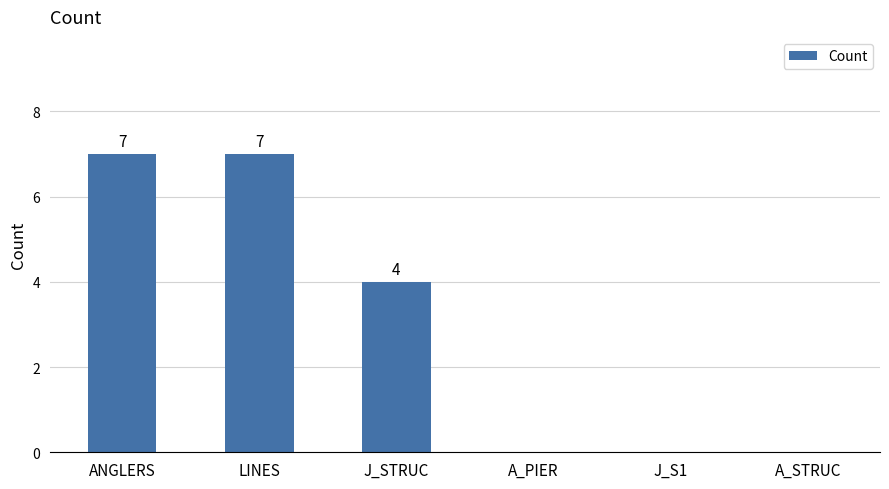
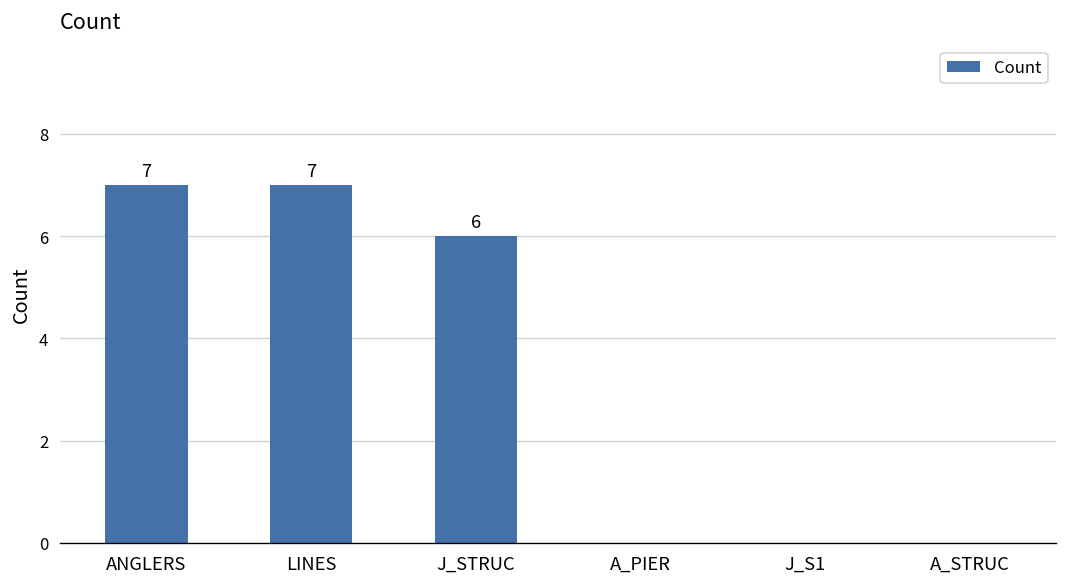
J_STRUC: 4 -> 6
